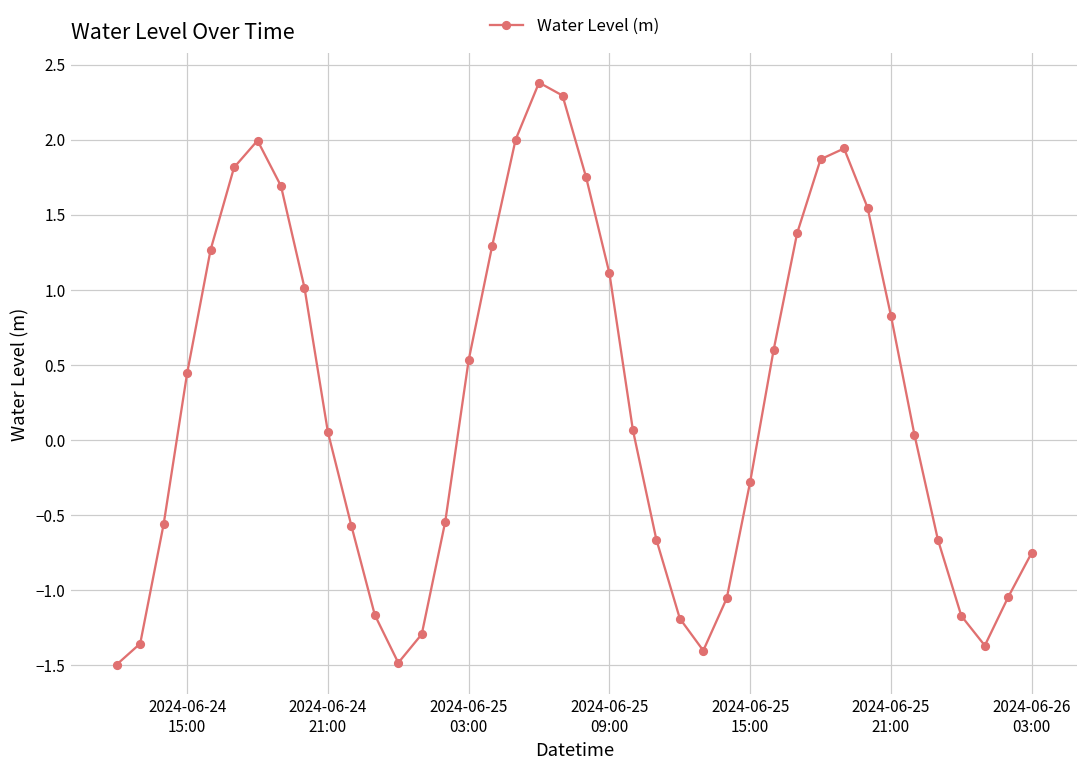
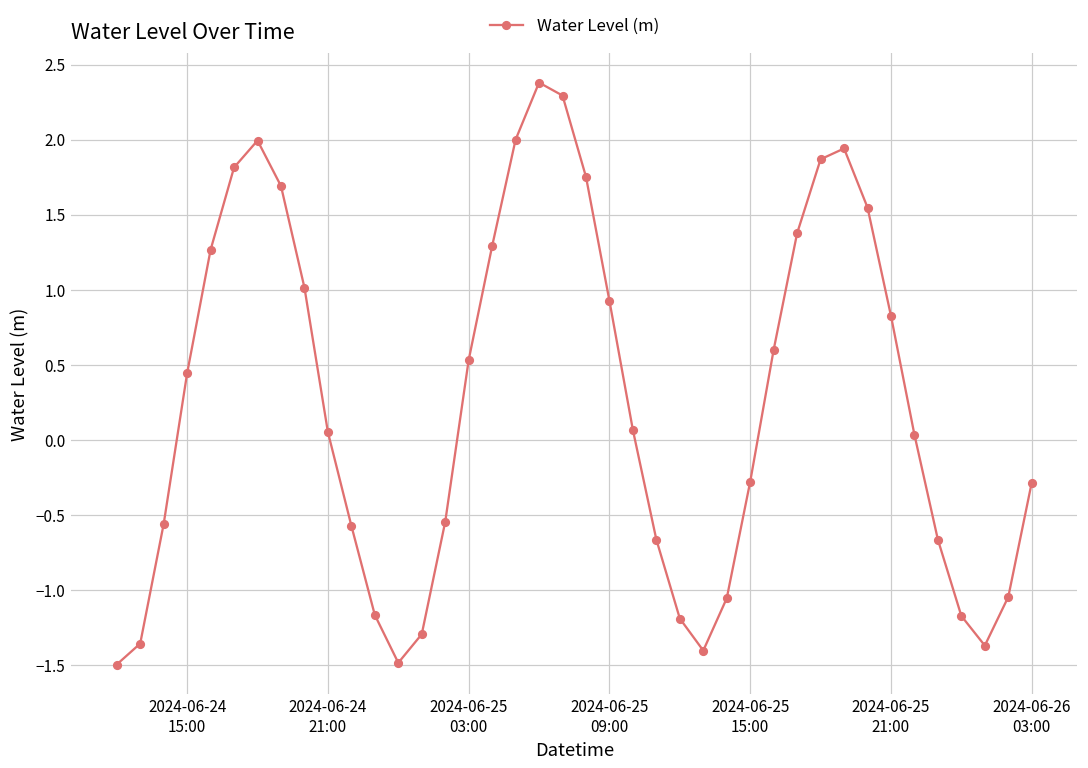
2024-06-25 09:00: 1.11 -> 0.93
2024-06-26 03:00: -0.75 -> -0.28
